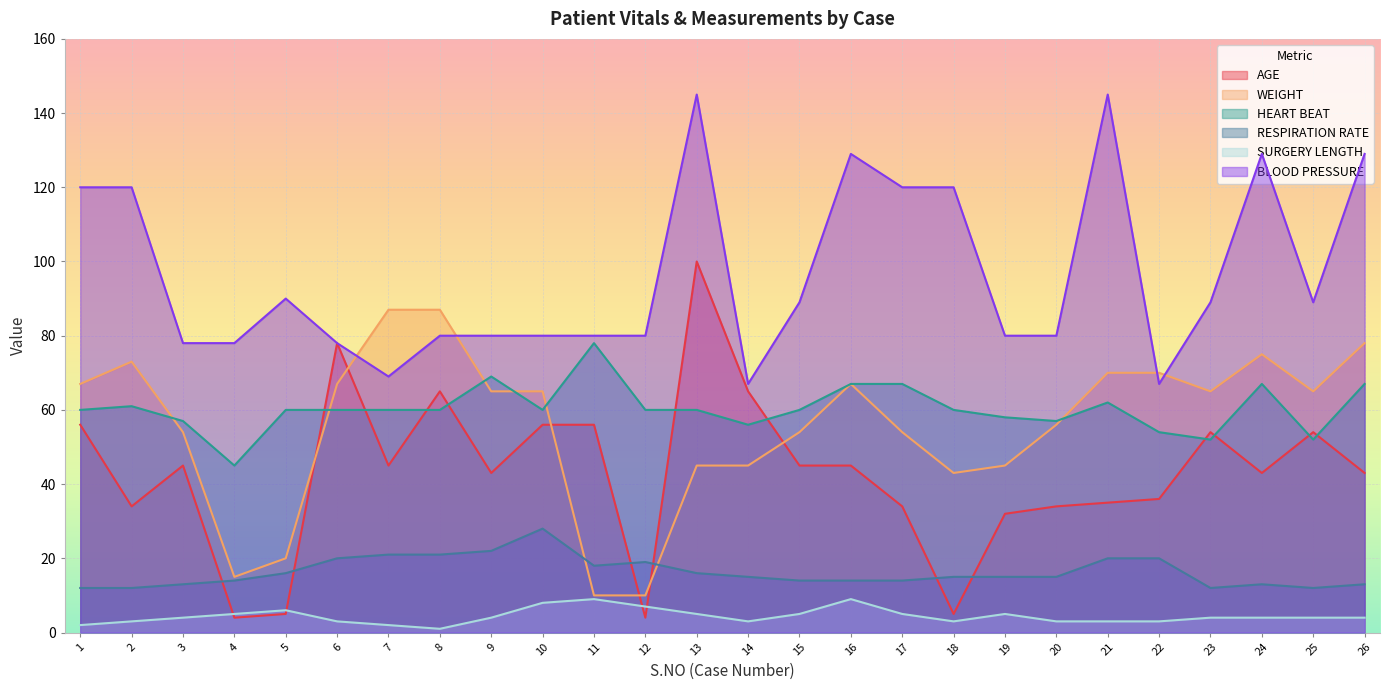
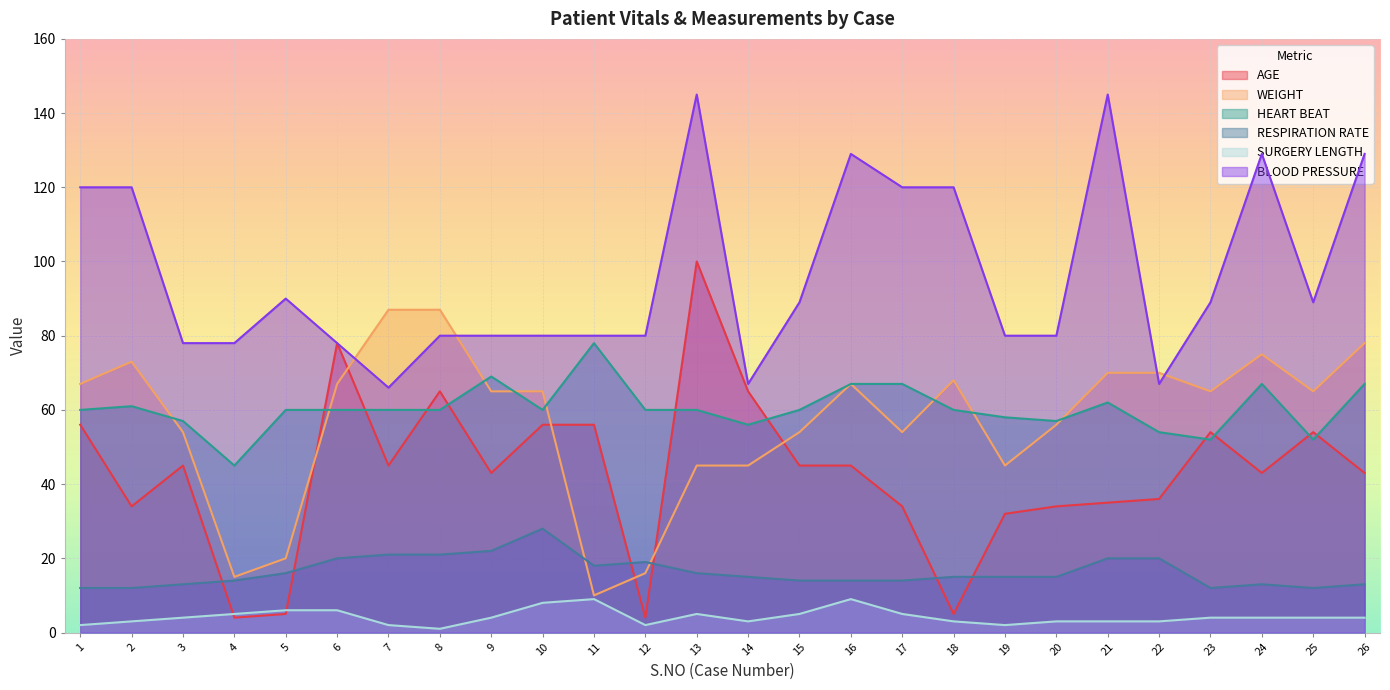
SURGERY LENGTH, 6: 3 -> 6
BLOOD PRESSURE, 7: 69 -> 66
WEIGHT, 12: 10 -> 16
SURGERY LENGTH, 12: 7 -> 2
WEIGHT, 18: 43 -> 68
SURGERY LENGTH, 19: 5 -> 2
